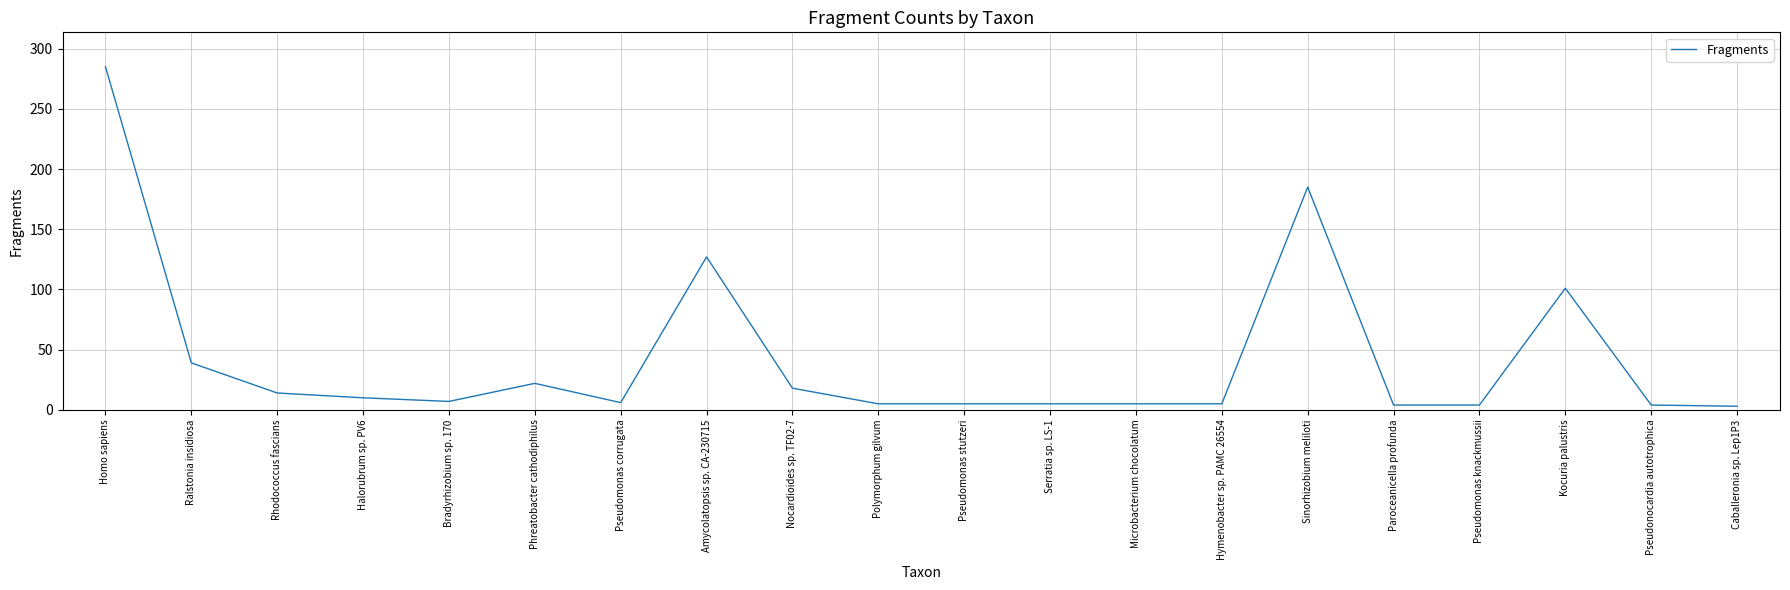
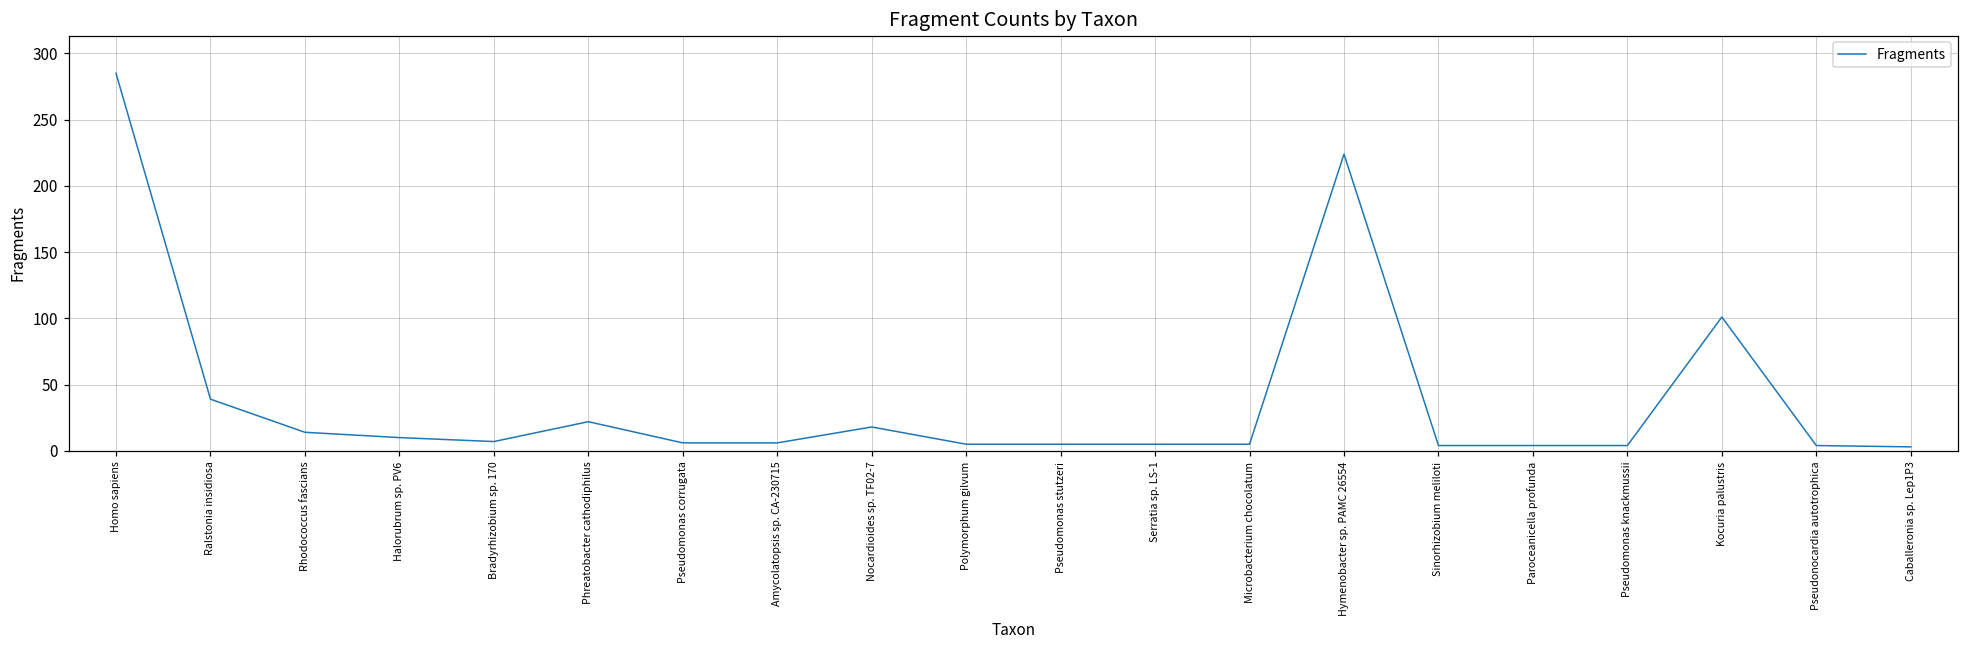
Amycolatopsis sp. CA-230715: 127 -> 6
Hymenobacter sp. PAMC 26554: 5 -> 224
Sinorhizobium meliloti: 185 -> 4
